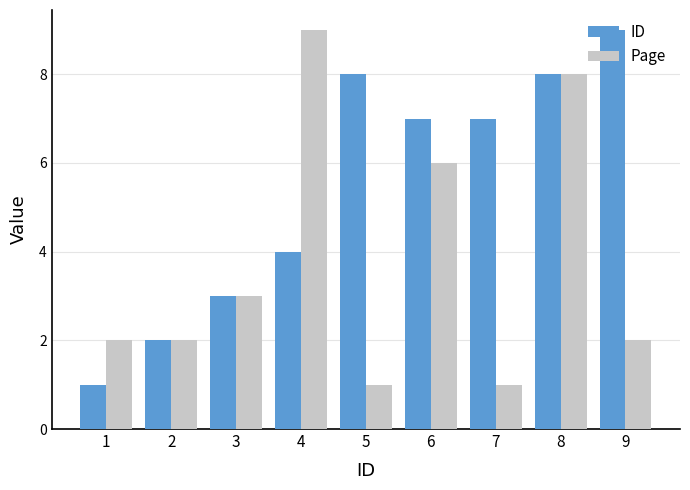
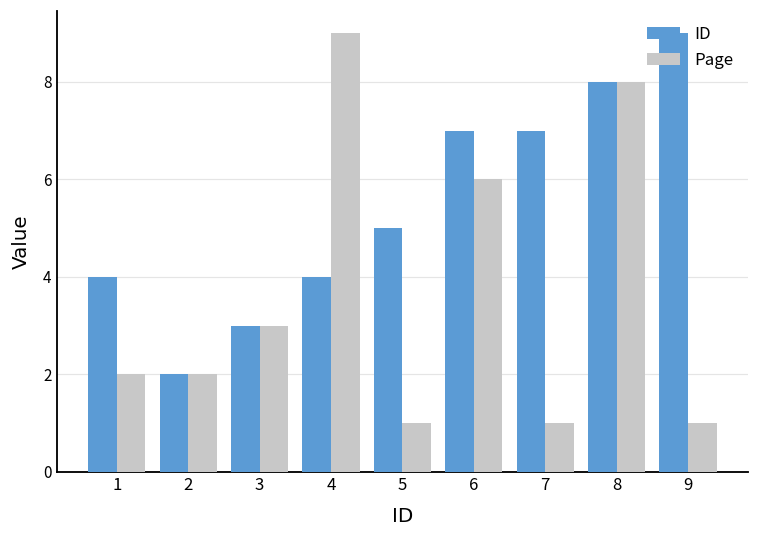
ID, 1: 1 -> 4
ID, 5: 8 -> 5
Page, 9: 2 -> 1
